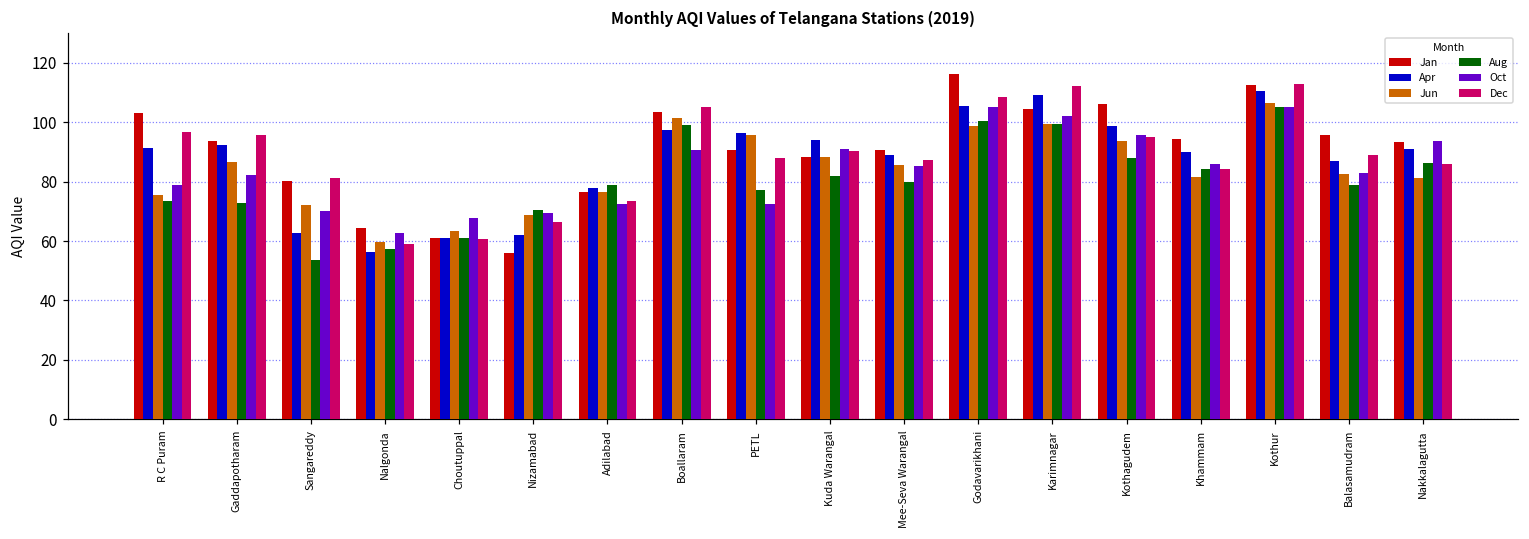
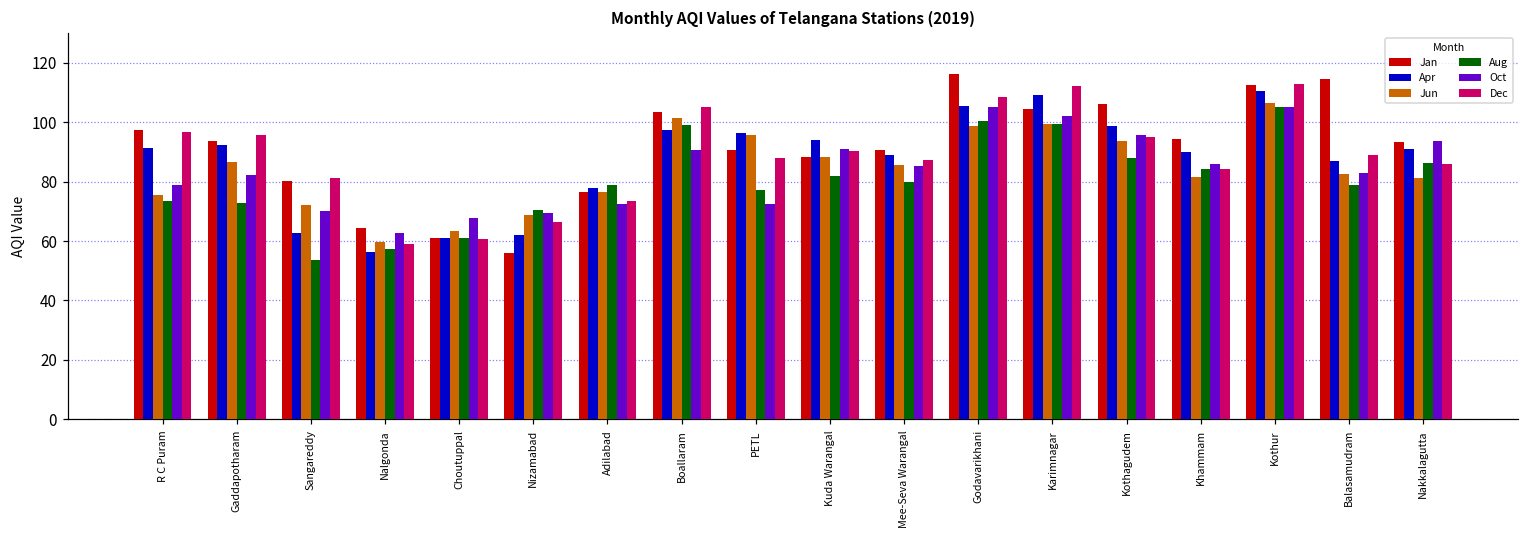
Jan, R C Puram: 103 -> 97
Jan, Balasamudram: 96 -> 115
